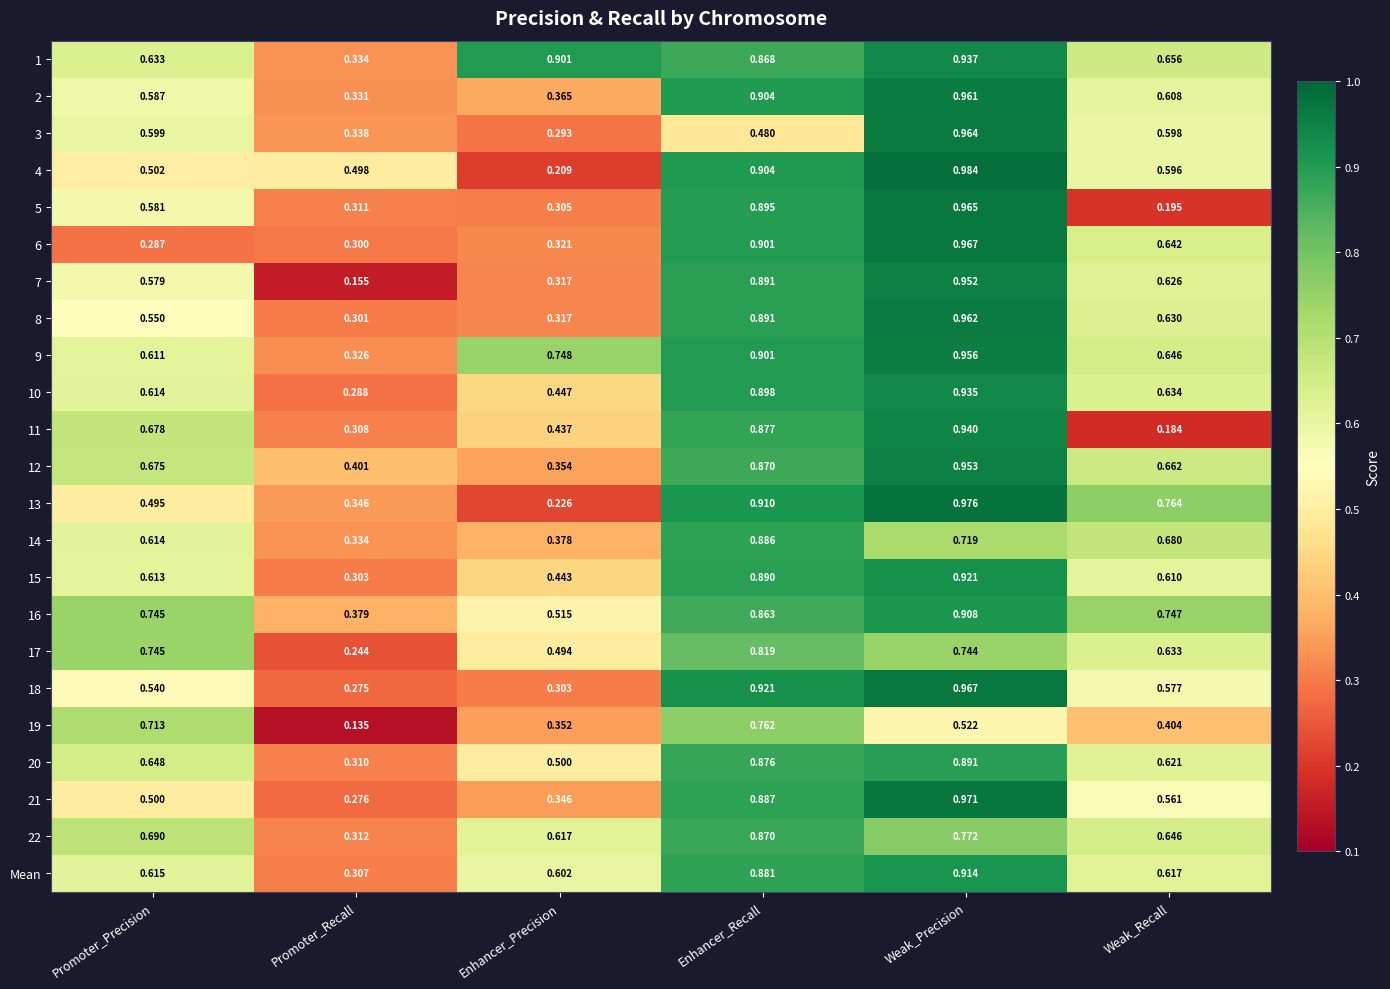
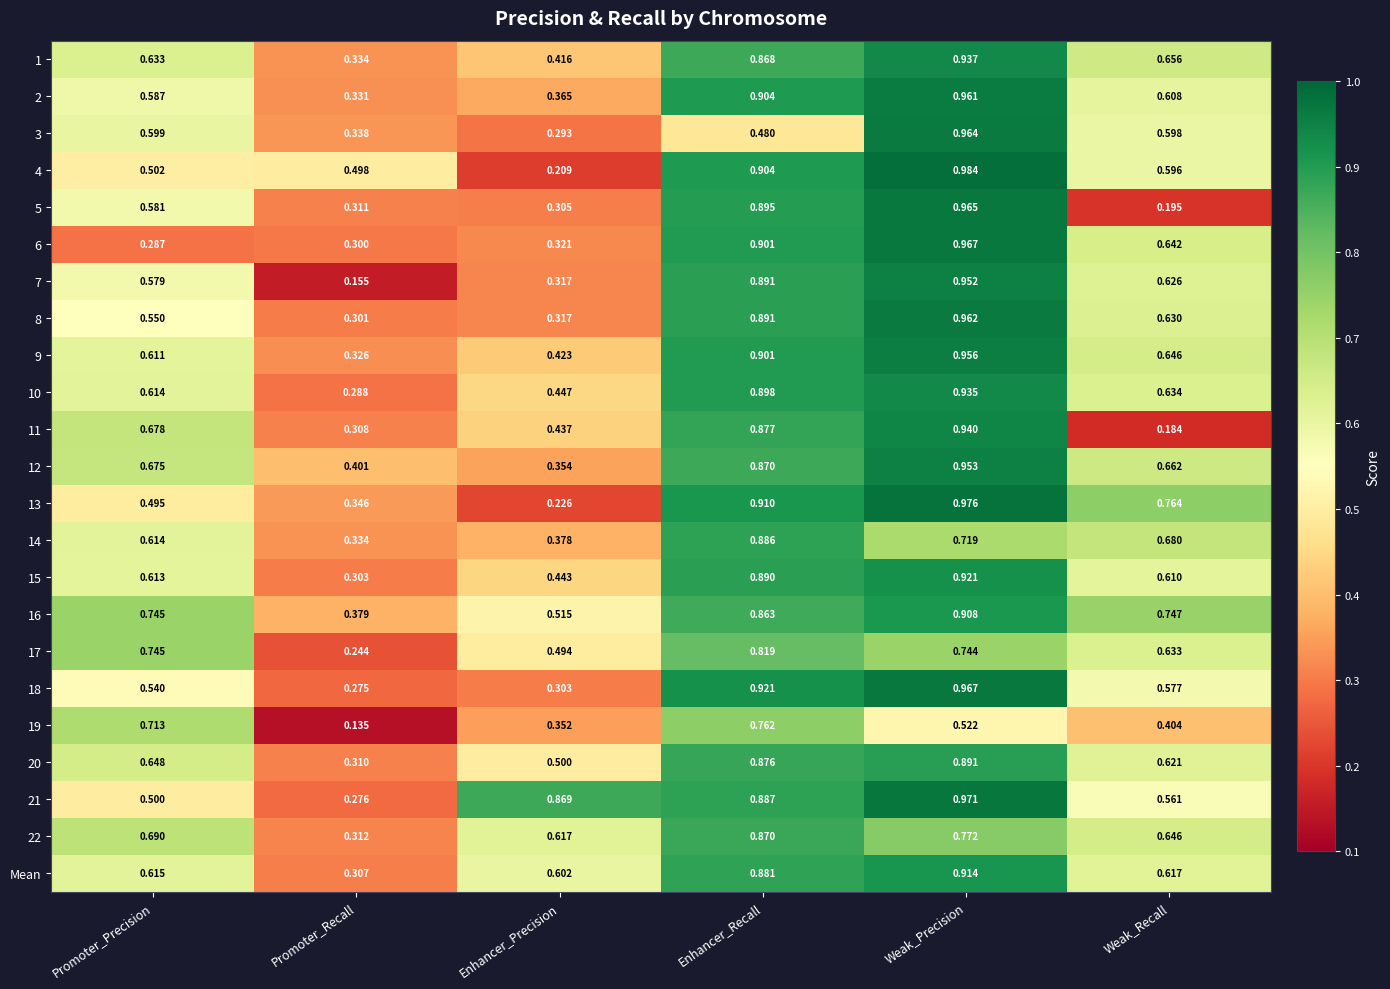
1, Enhancer_Precision: 0.901 -> 0.416
9, Enhancer_Precision: 0.748 -> 0.423
21, Enhancer_Precision: 0.346 -> 0.869
